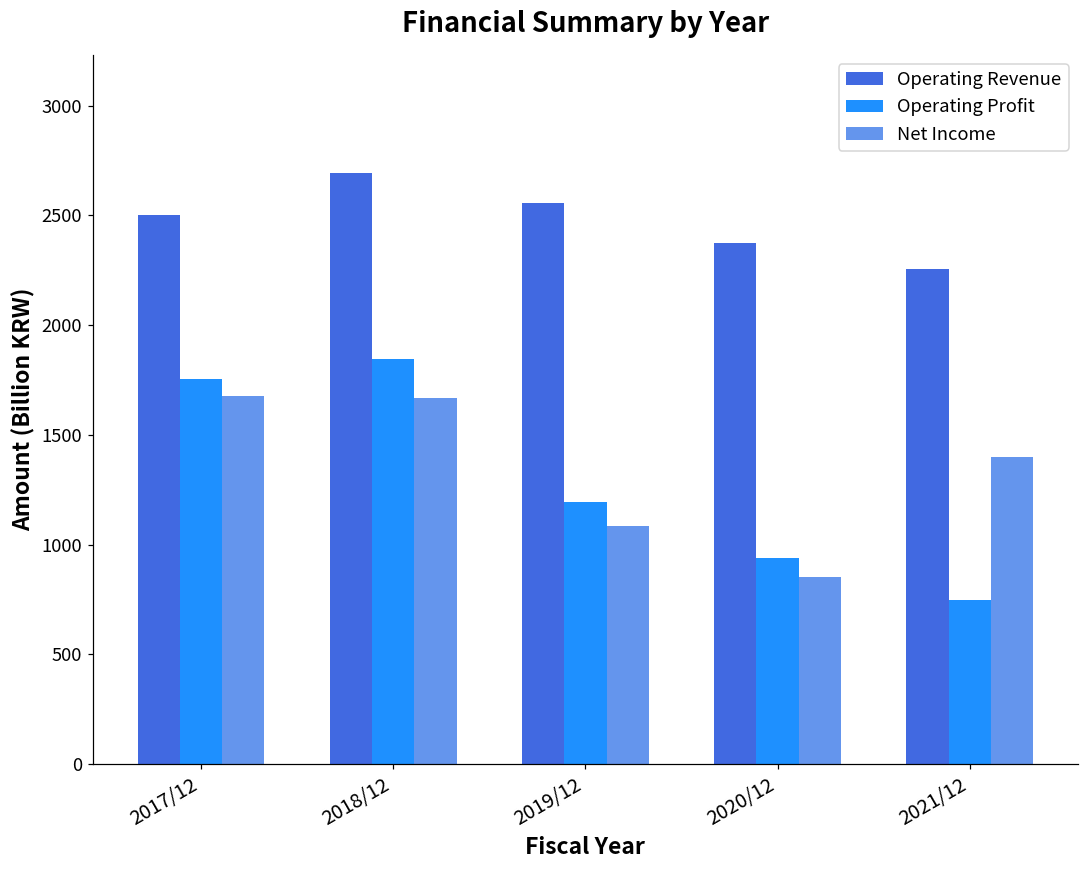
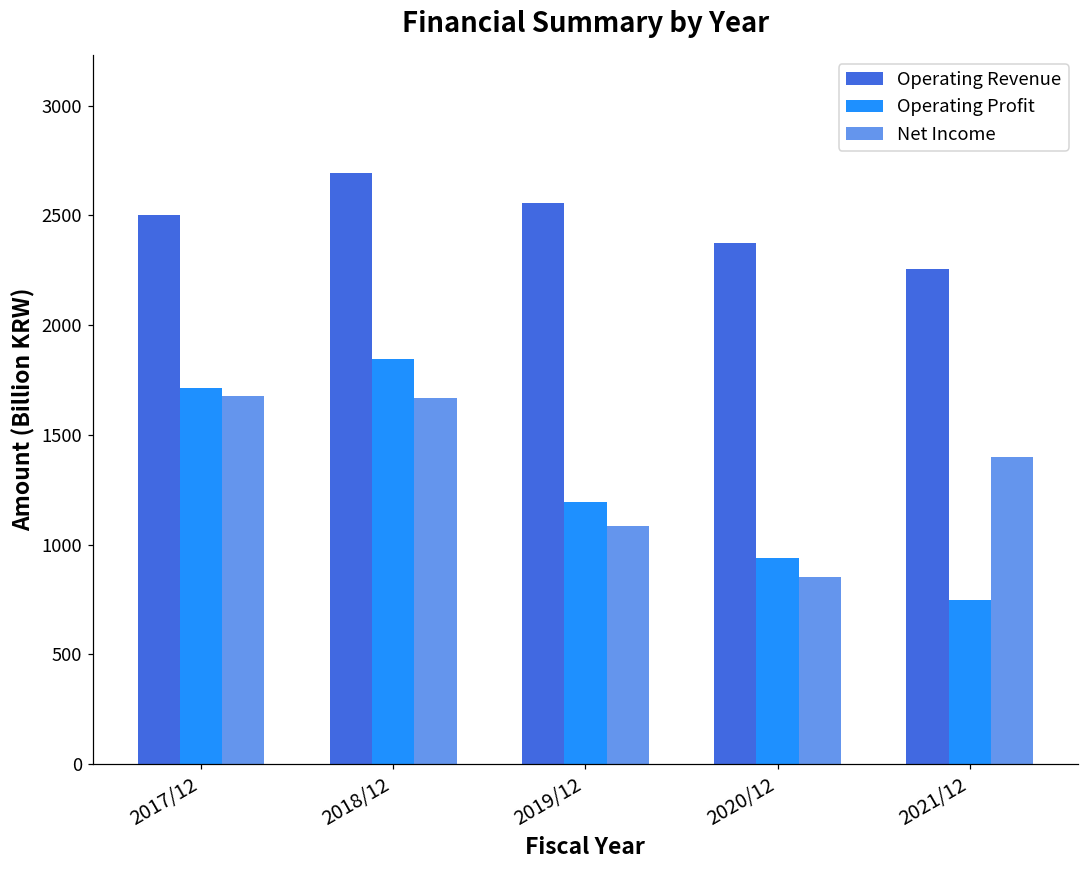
Operating Profit, 2017/12: 1750 -> 1710
